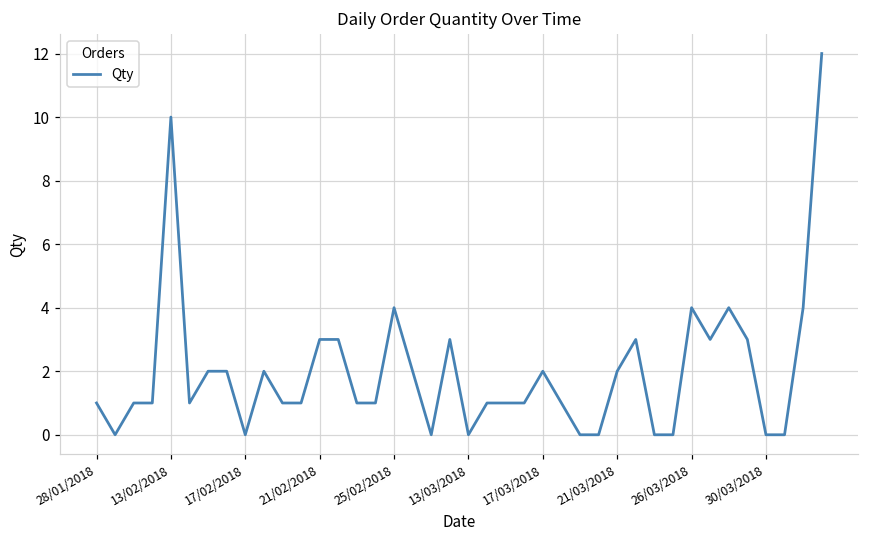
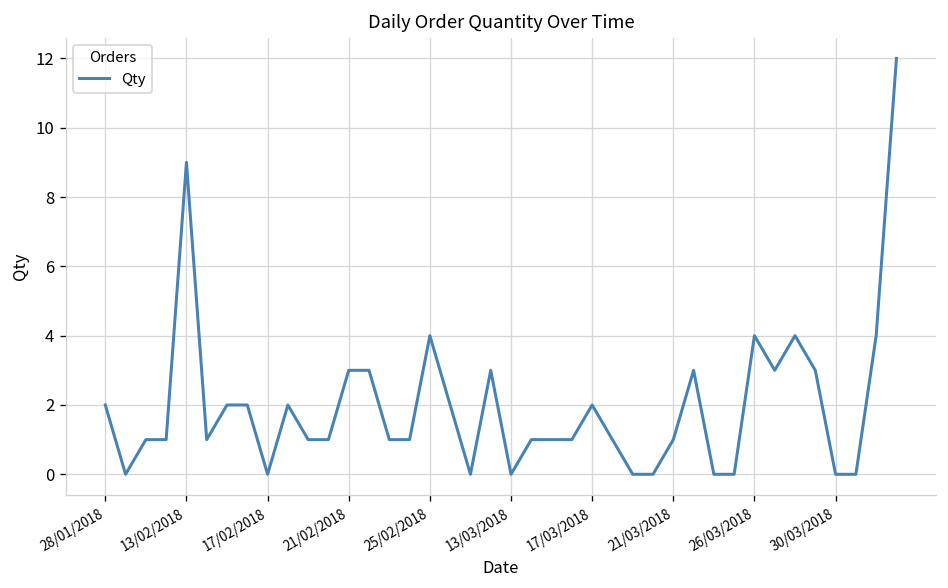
28/01/2018: 1 -> 2
13/02/2018: 10 -> 9
21/03/2018: 2 -> 1
